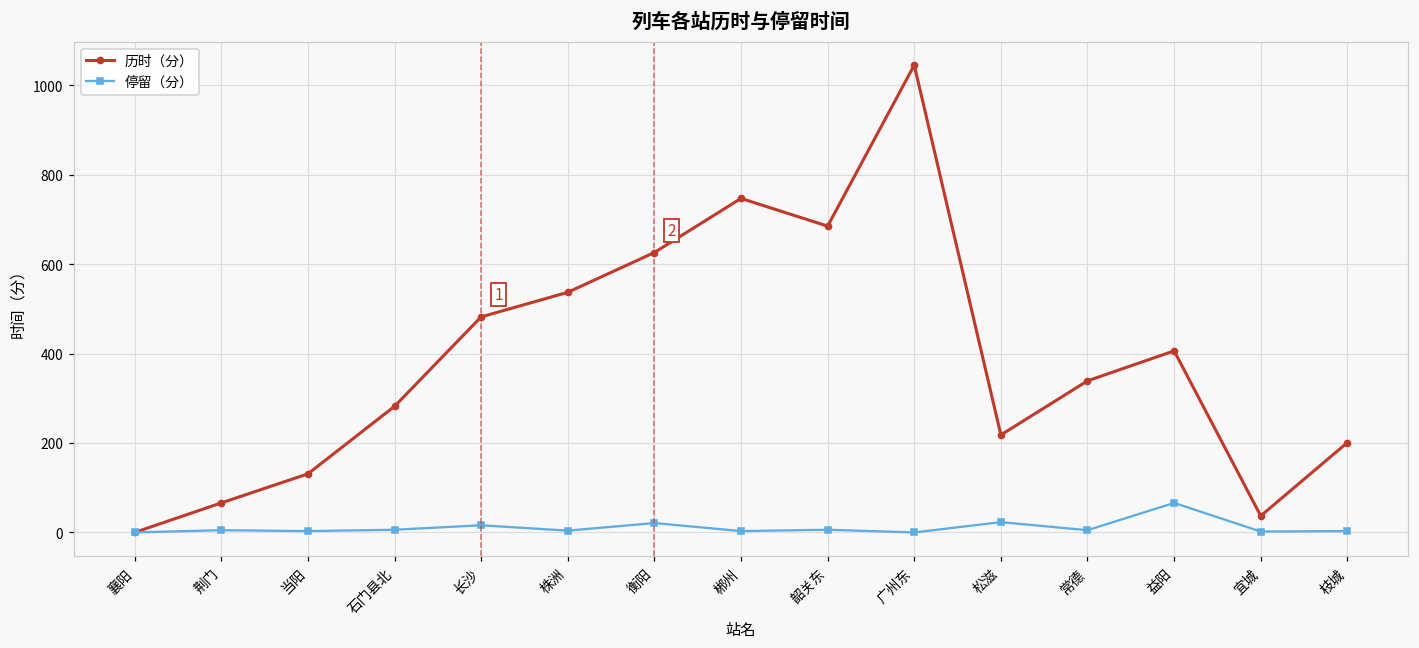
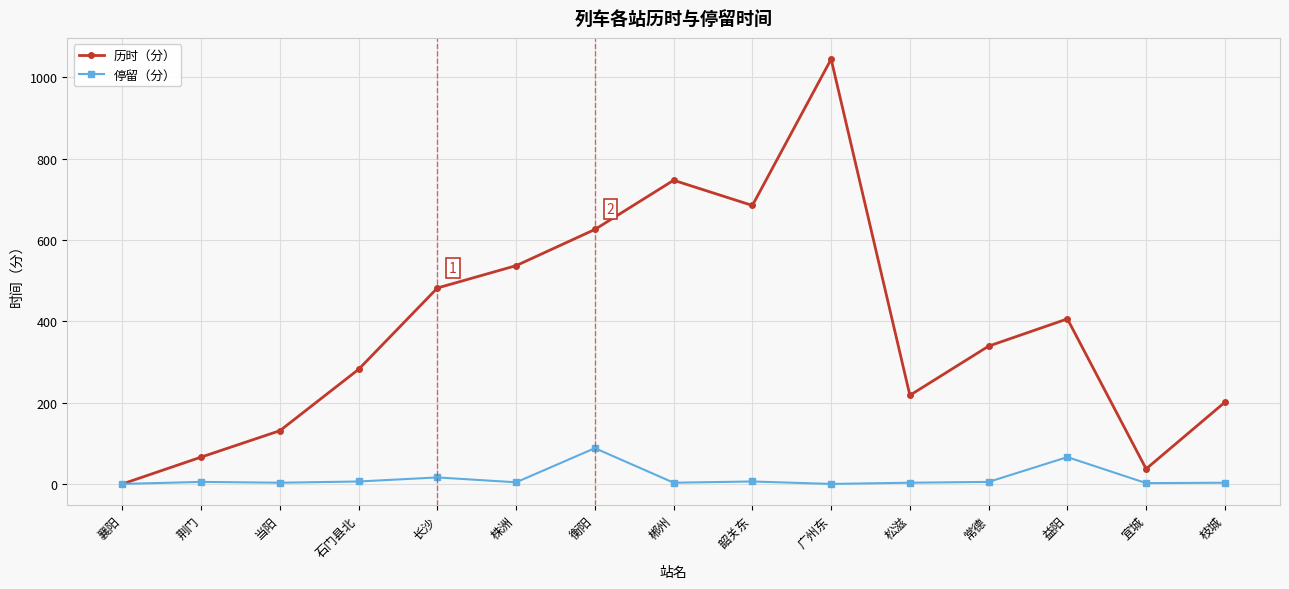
停留（分）, 衡阳: 20 -> 90
停留（分）, 松滋: 20 -> 0
